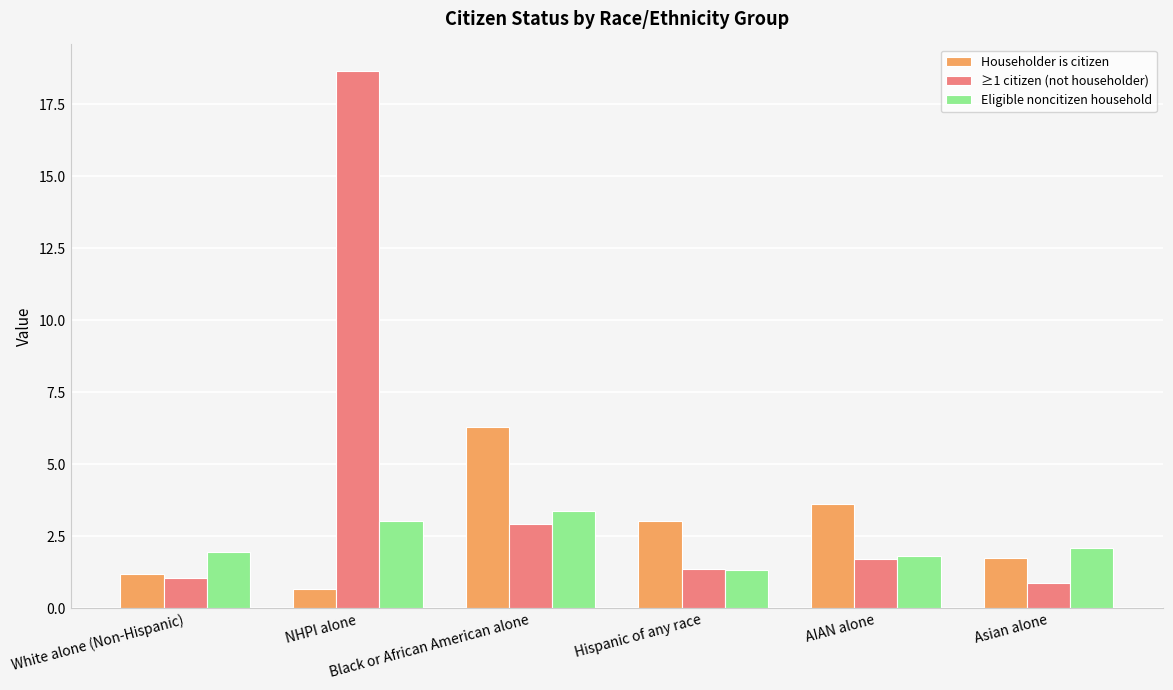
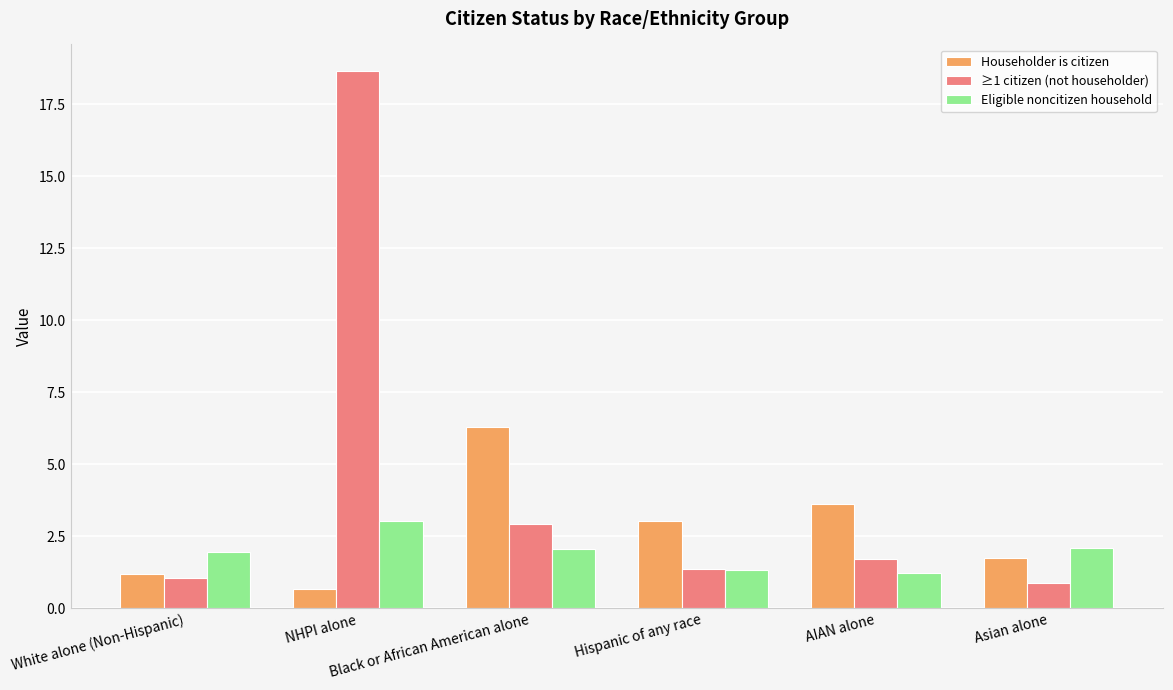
Eligible noncitizen household, Black or African American alone: 3.4 -> 2.0
Eligible noncitizen household, AIAN alone: 1.8 -> 1.2
